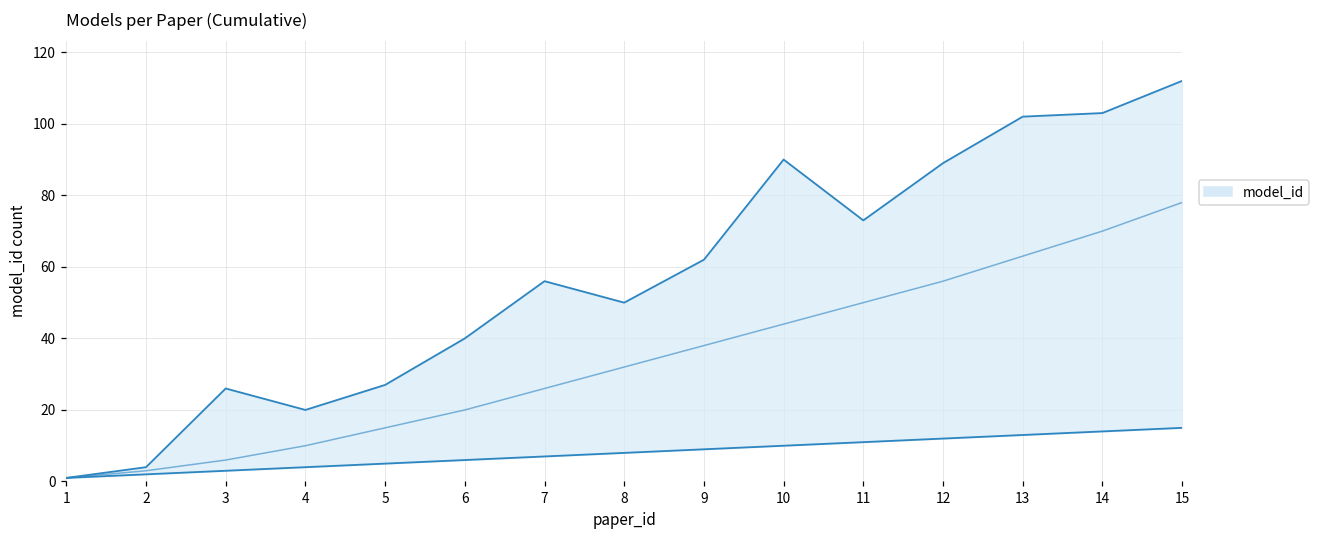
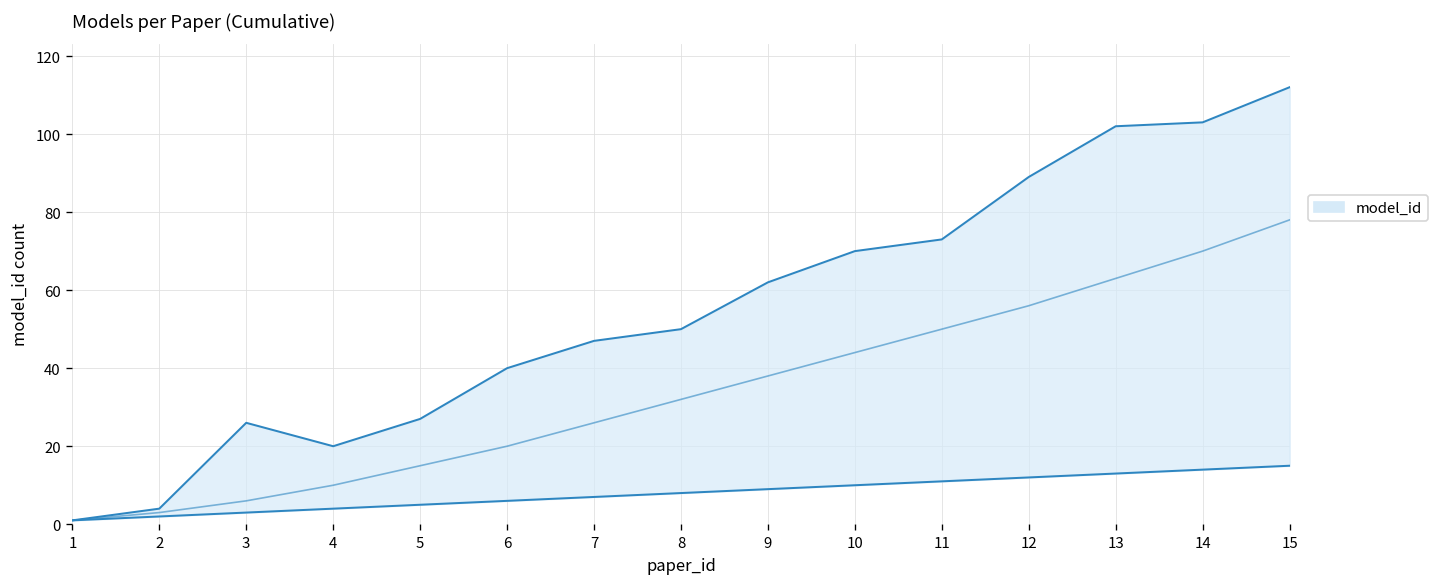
model_id, 7: 56 -> 47
model_id, 10: 90 -> 70
